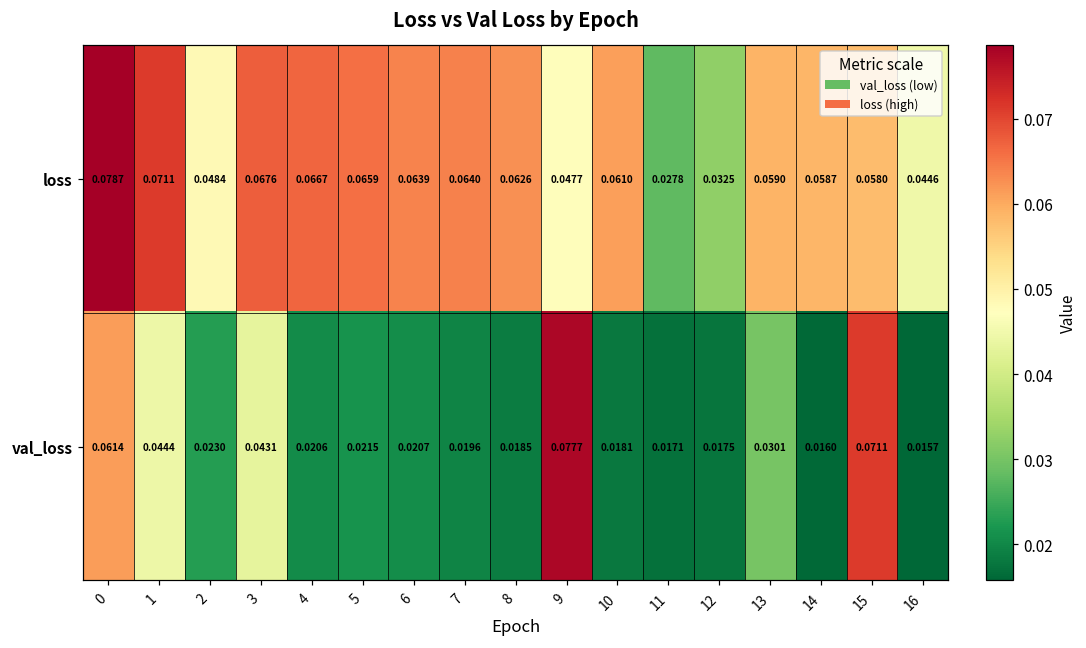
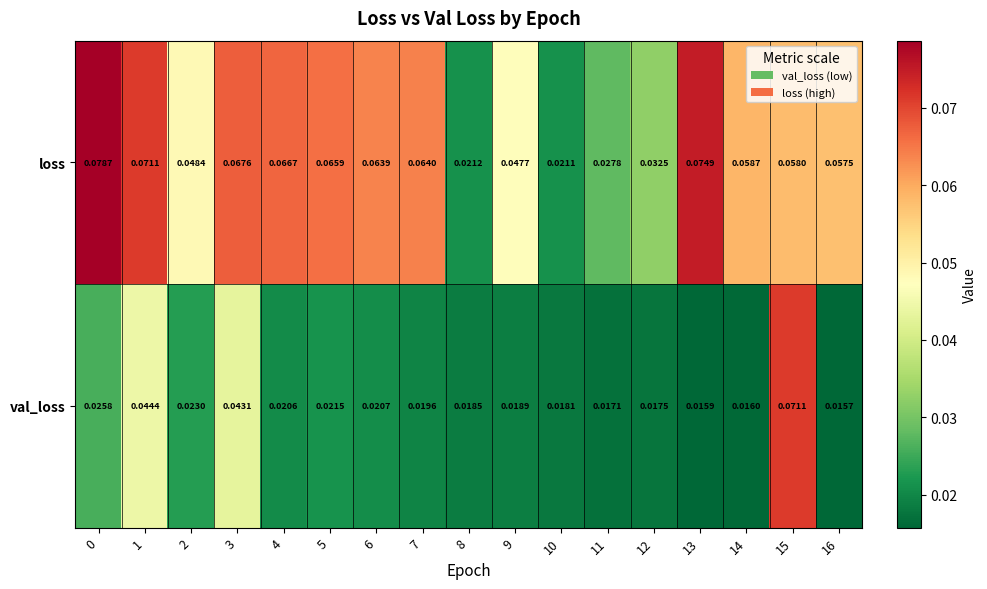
loss, 8: 0.0626 -> 0.0212
loss, 10: 0.0610 -> 0.0211
loss, 13: 0.0590 -> 0.0749
loss, 16: 0.0446 -> 0.0575
val_loss, 0: 0.0614 -> 0.0258
val_loss, 9: 0.0777 -> 0.0189
val_loss, 13: 0.0301 -> 0.0159
